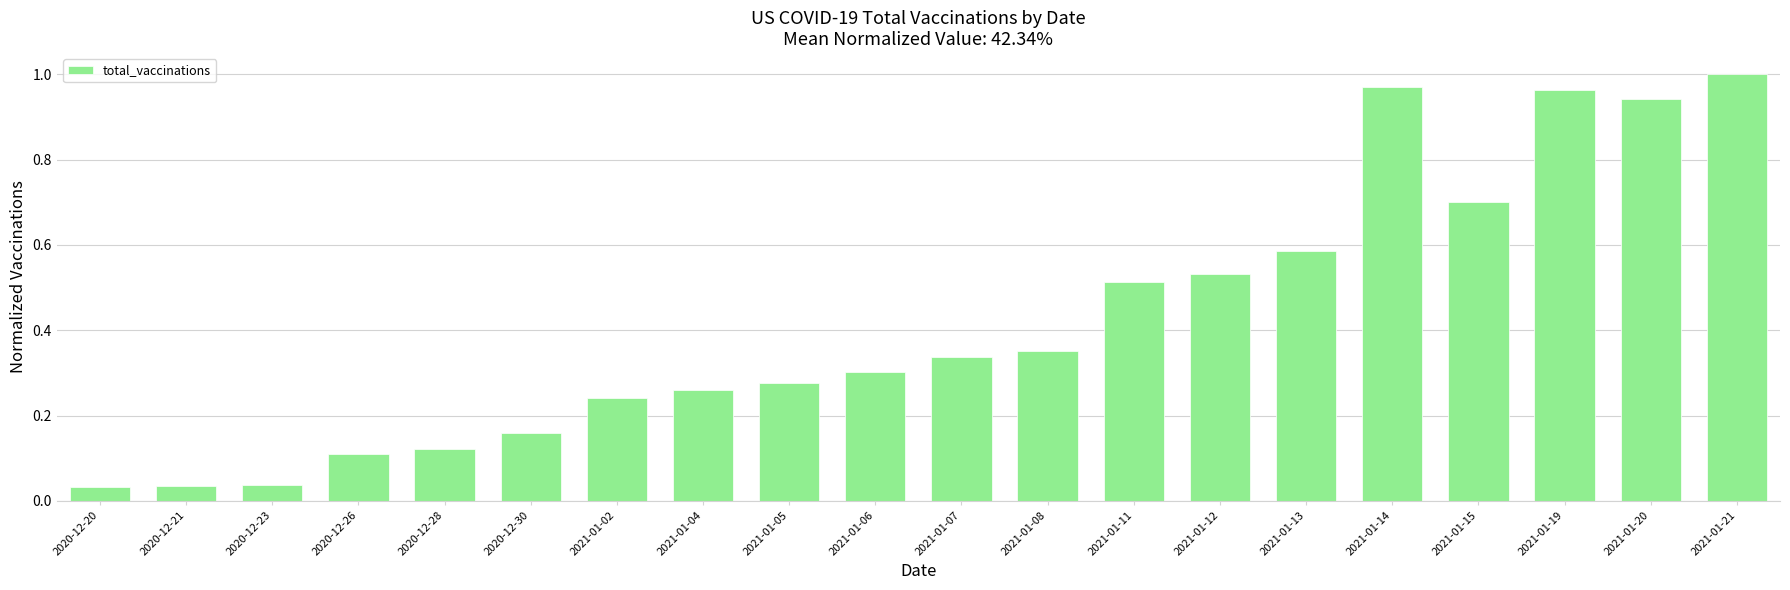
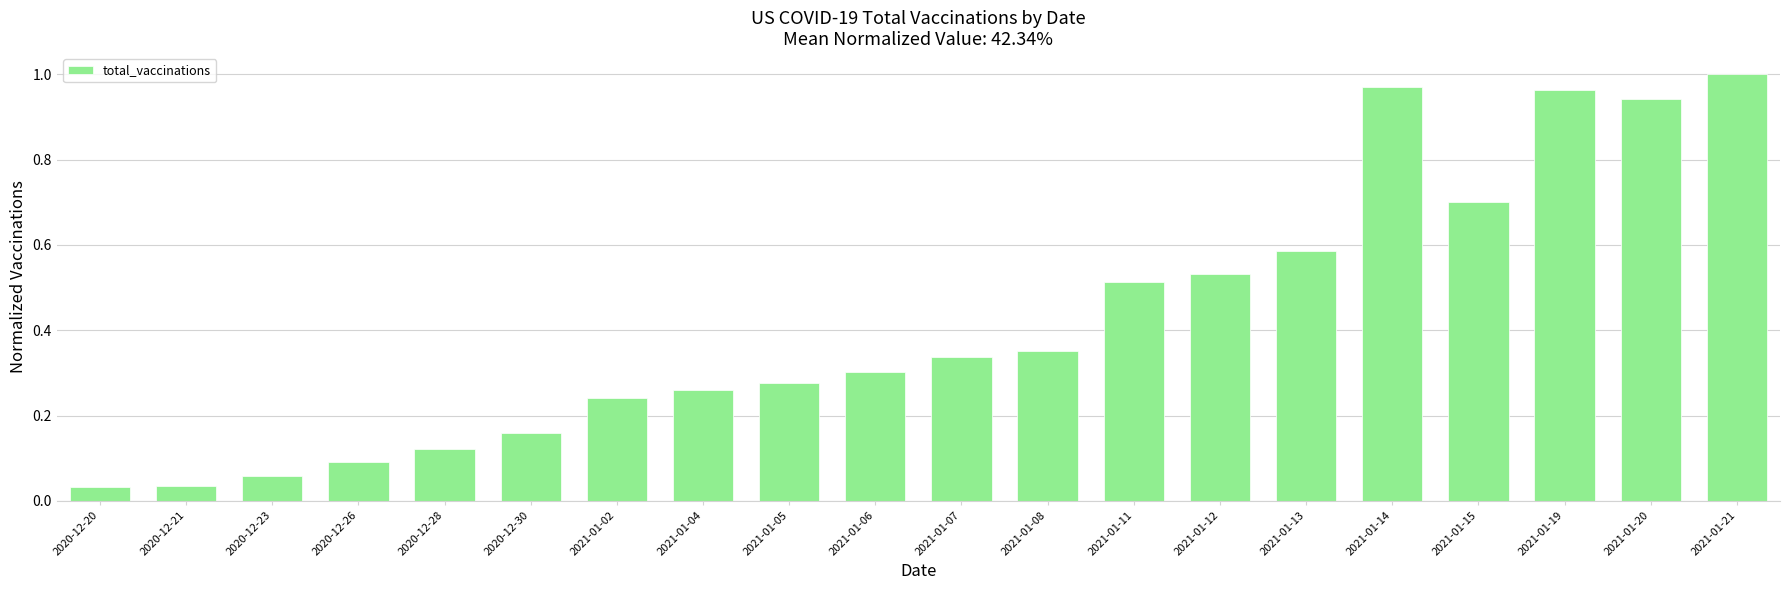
2020-12-23: 0.04 -> 0.06
2020-12-26: 0.11 -> 0.09
